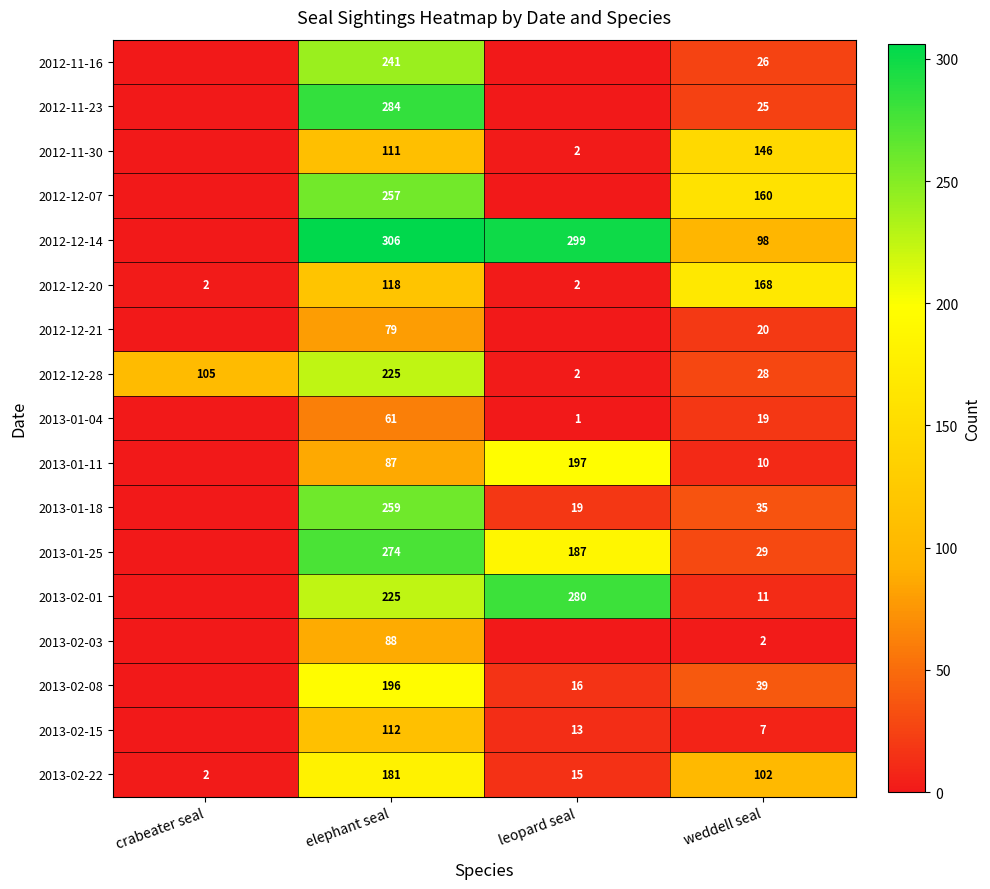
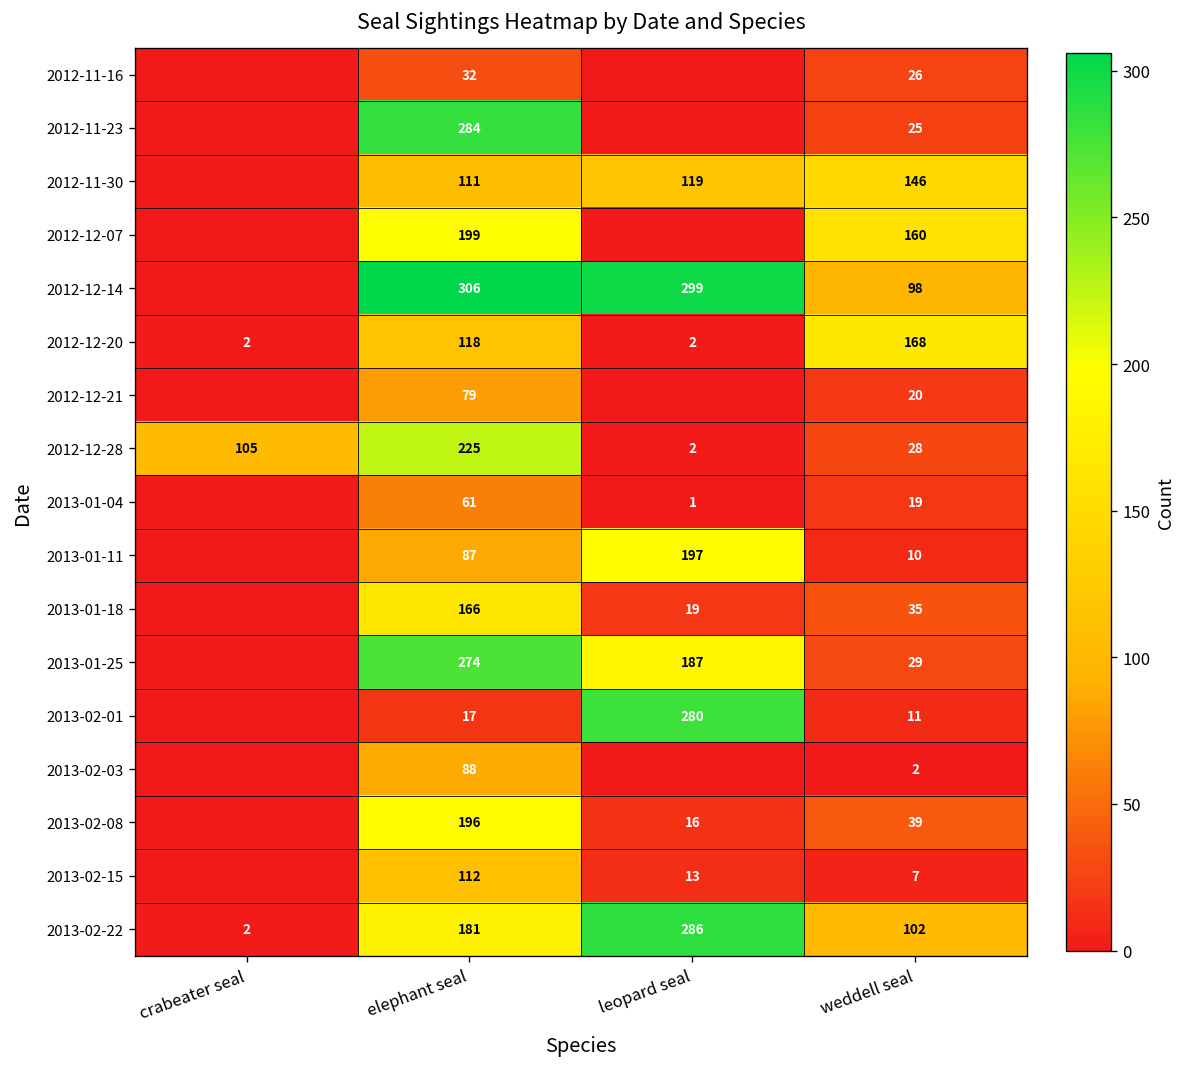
2012-11-16, elephant seal: 241 -> 32
2012-11-30, leopard seal: 2 -> 119
2012-12-07, elephant seal: 257 -> 199
2013-01-18, elephant seal: 259 -> 166
2013-02-01, elephant seal: 225 -> 17
2013-02-22, leopard seal: 15 -> 286
